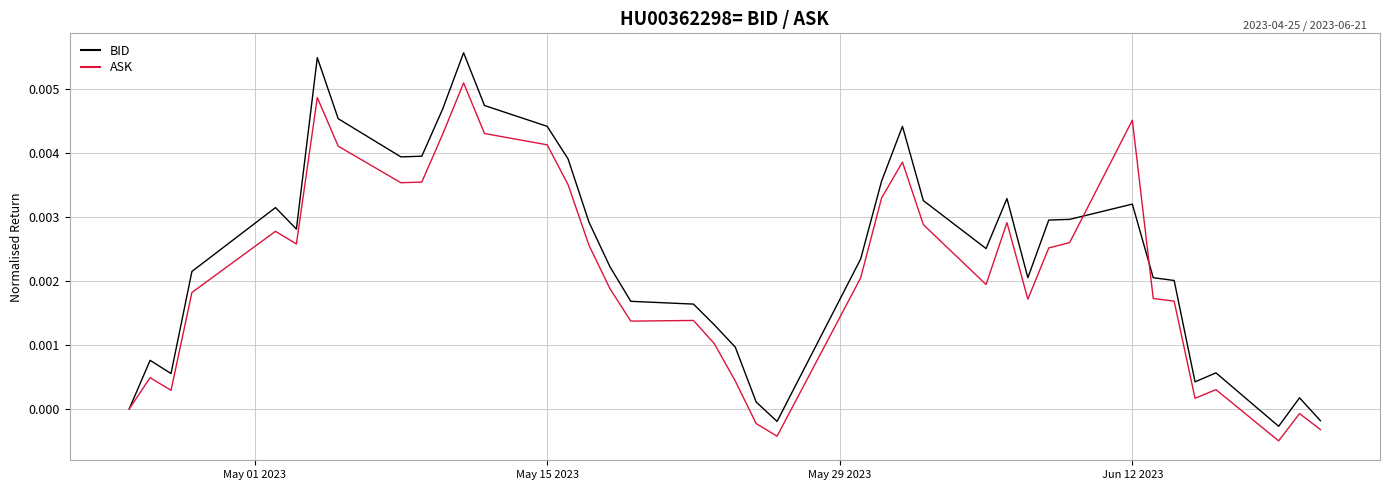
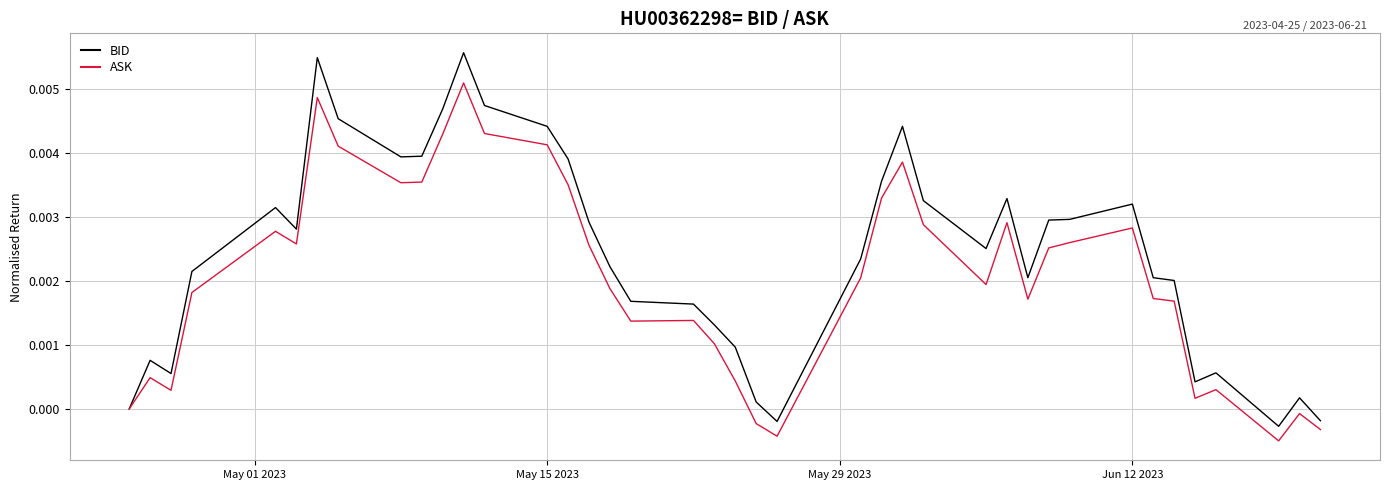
ASK, Jun 12 2023: 0.0045 -> 0.0028
